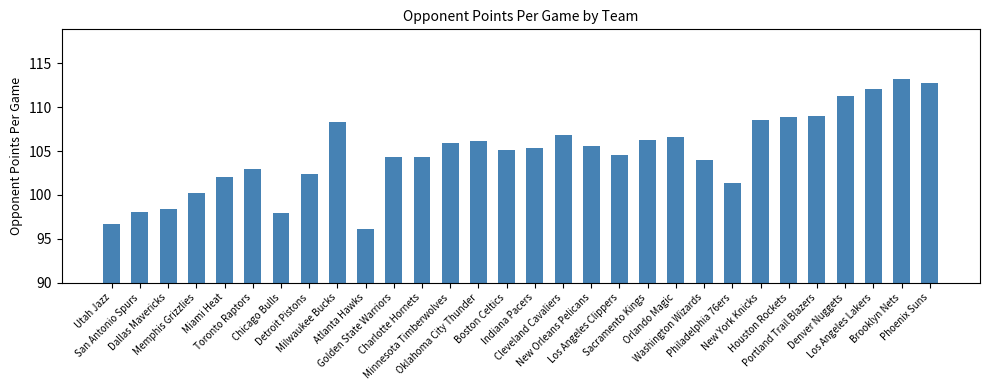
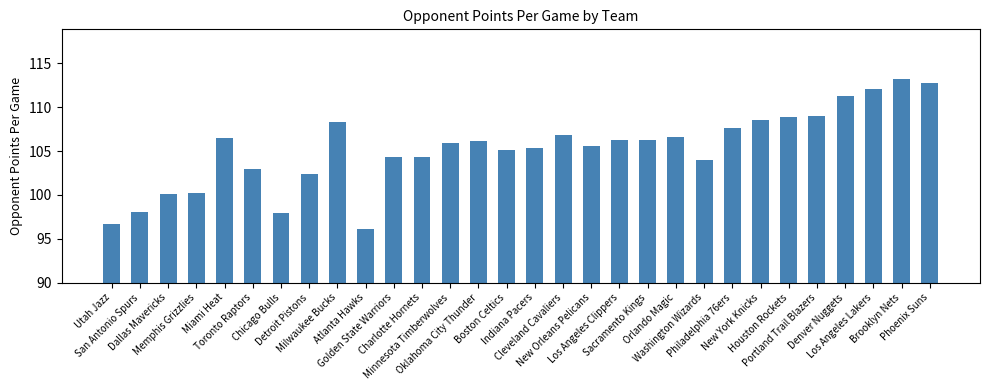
Dallas Mavericks: 98 -> 100
Miami Heat: 102 -> 107
Los Angeles Clippers: 105 -> 106
Philadelphia 76ers: 101 -> 108
